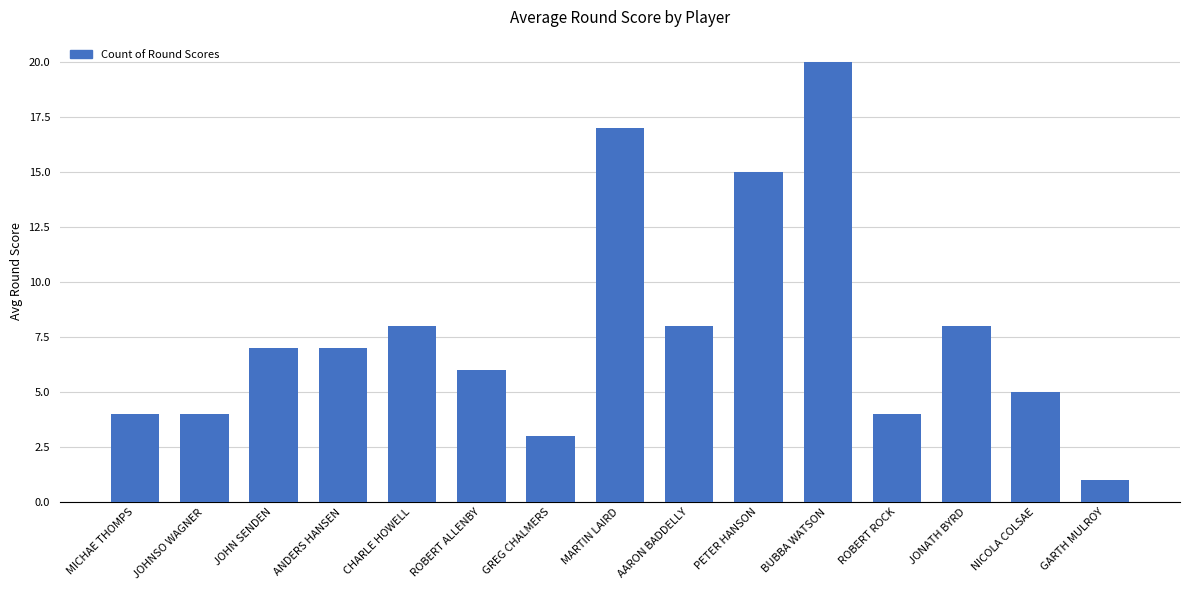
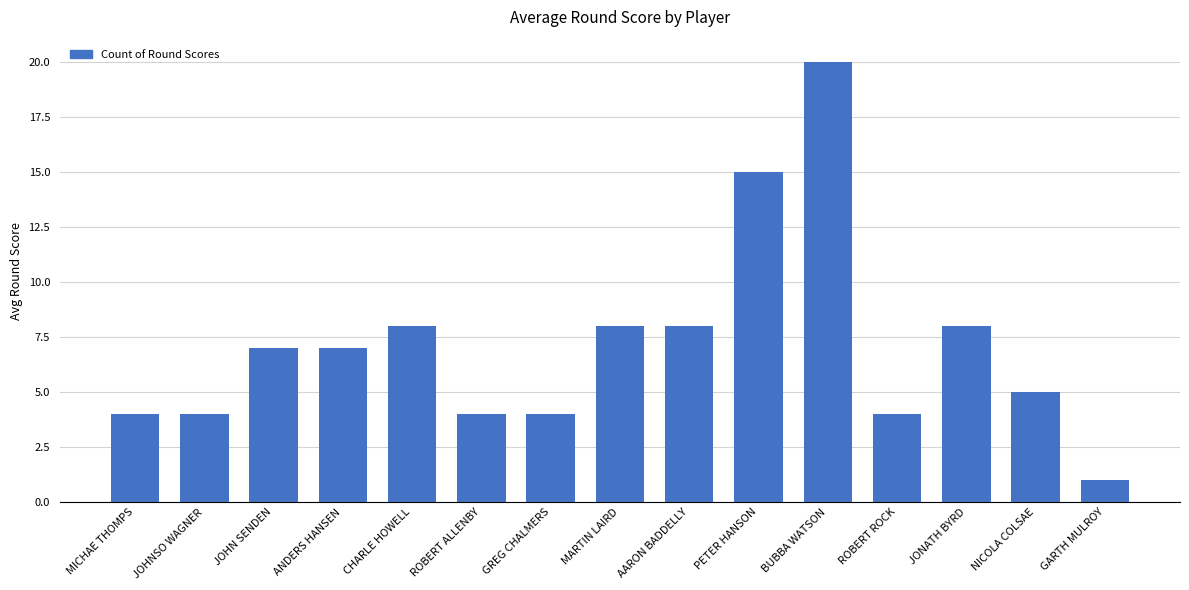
ROBERT ALLENBY: 6 -> 4
GREG CHALMERS: 3 -> 4
MARTIN LAIRD: 17 -> 8
